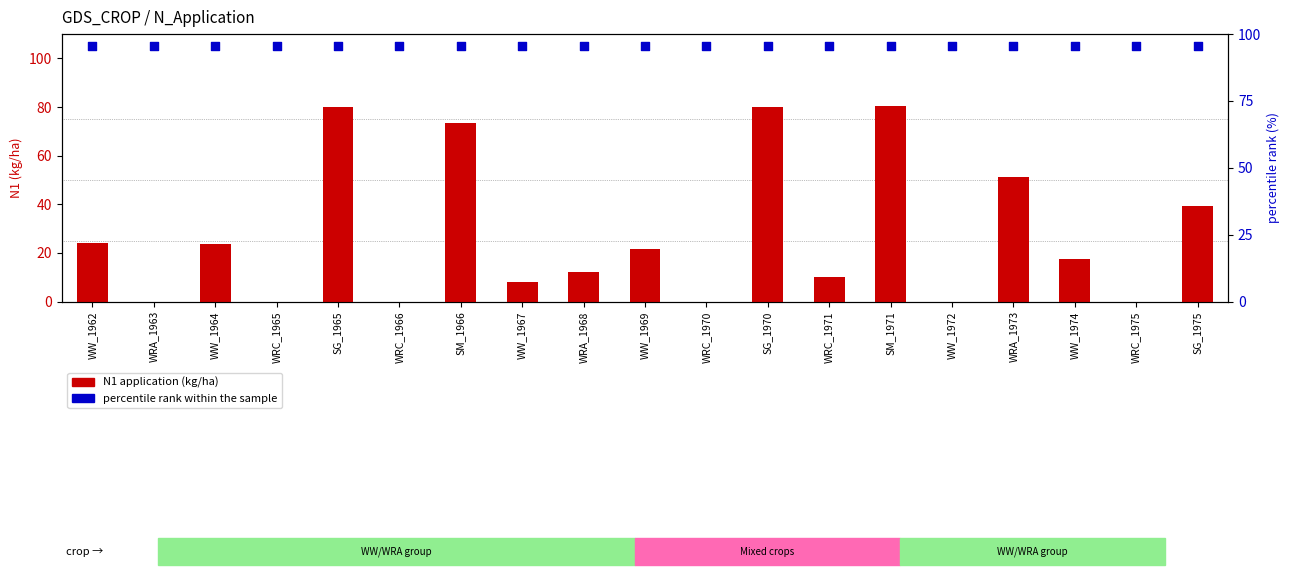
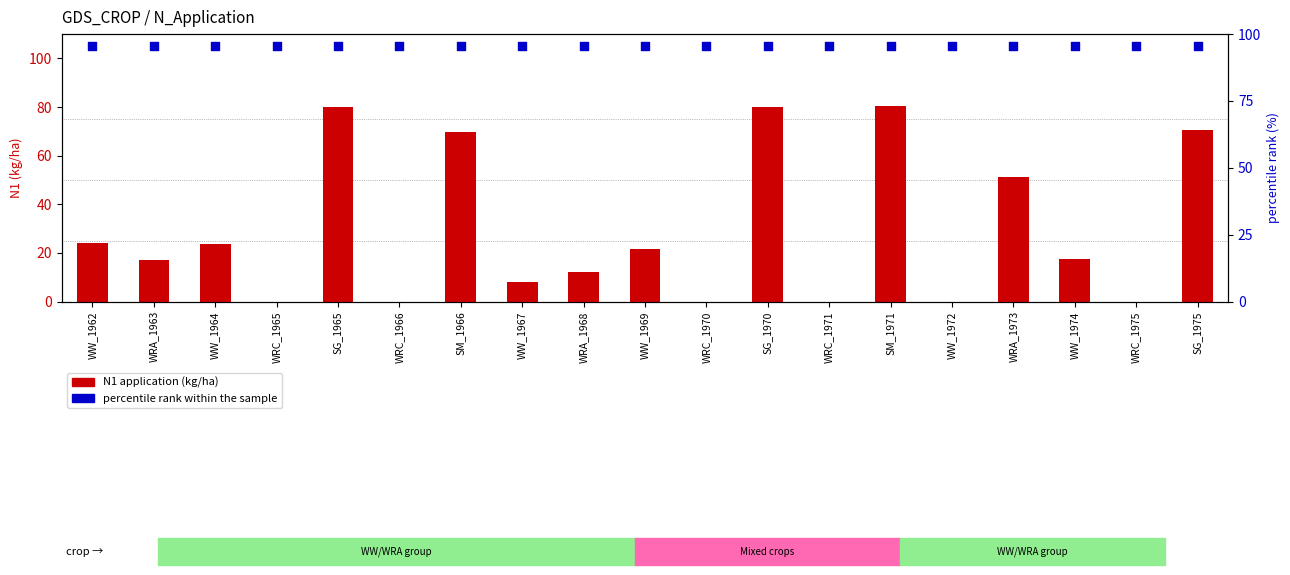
N1 application (kg/ha), WRA_1963: 0 -> 17
N1 application (kg/ha), SM_1966: 73 -> 70
N1 application (kg/ha), WRC_1971: 10 -> 0
N1 application (kg/ha), SG_1975: 39 -> 71
